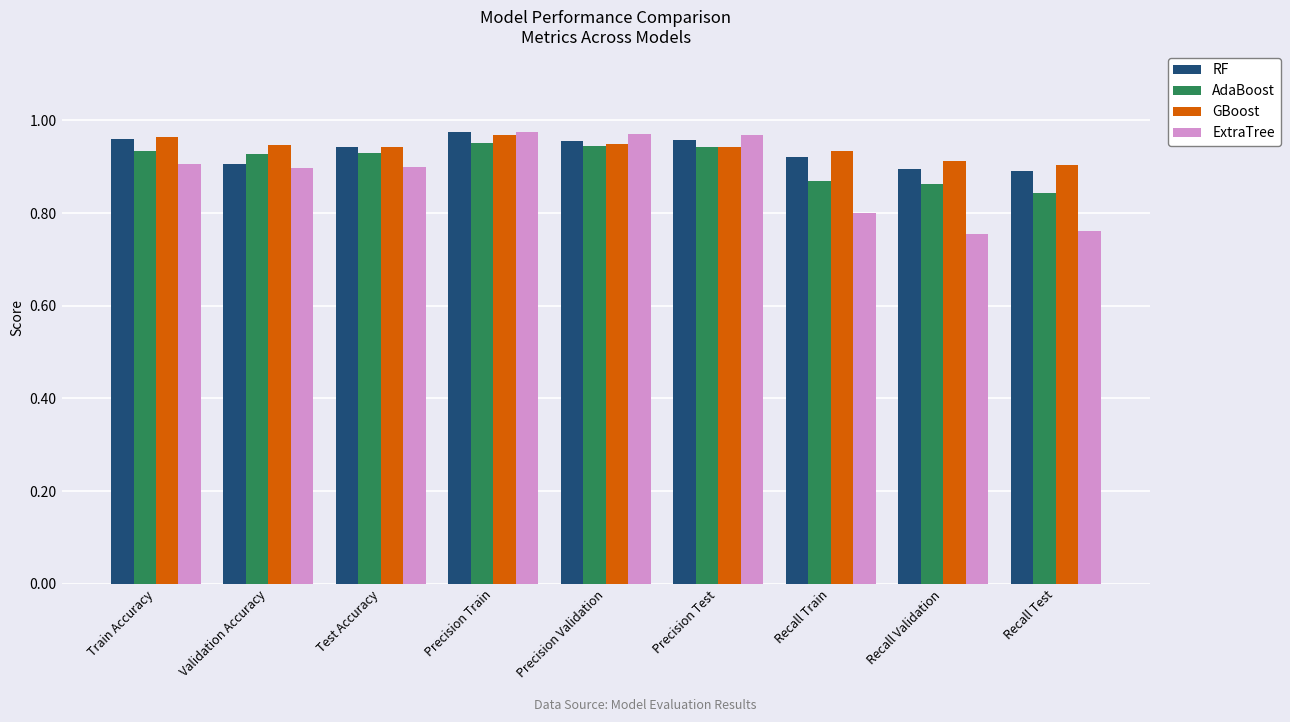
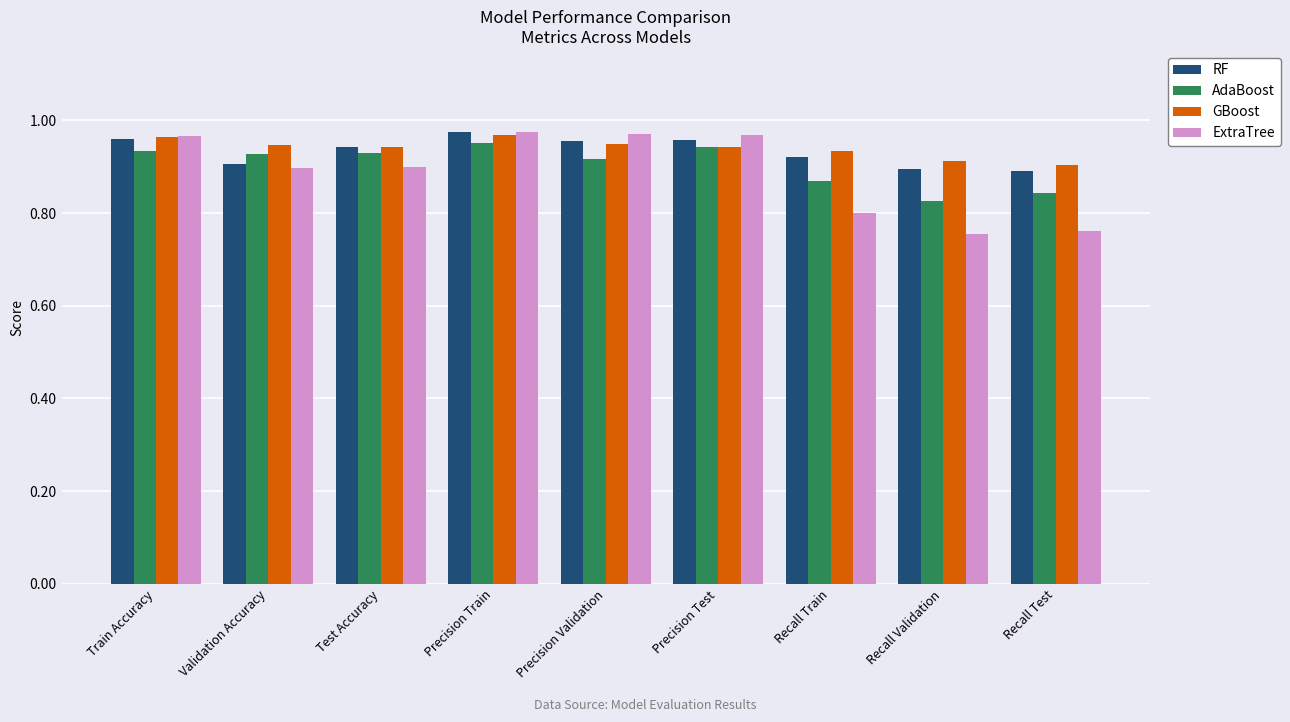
ExtraTree, Train Accuracy: 0.91 -> 0.97
AdaBoost, Precision Validation: 0.95 -> 0.92
AdaBoost, Recall Validation: 0.86 -> 0.83
